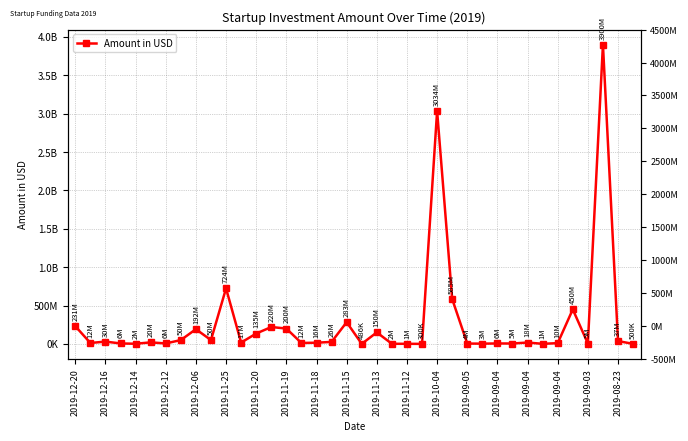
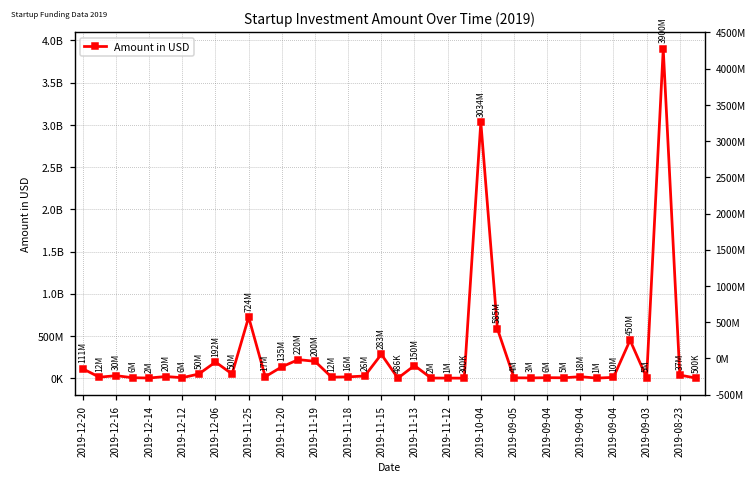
2019-12-20: 231M -> 111M
